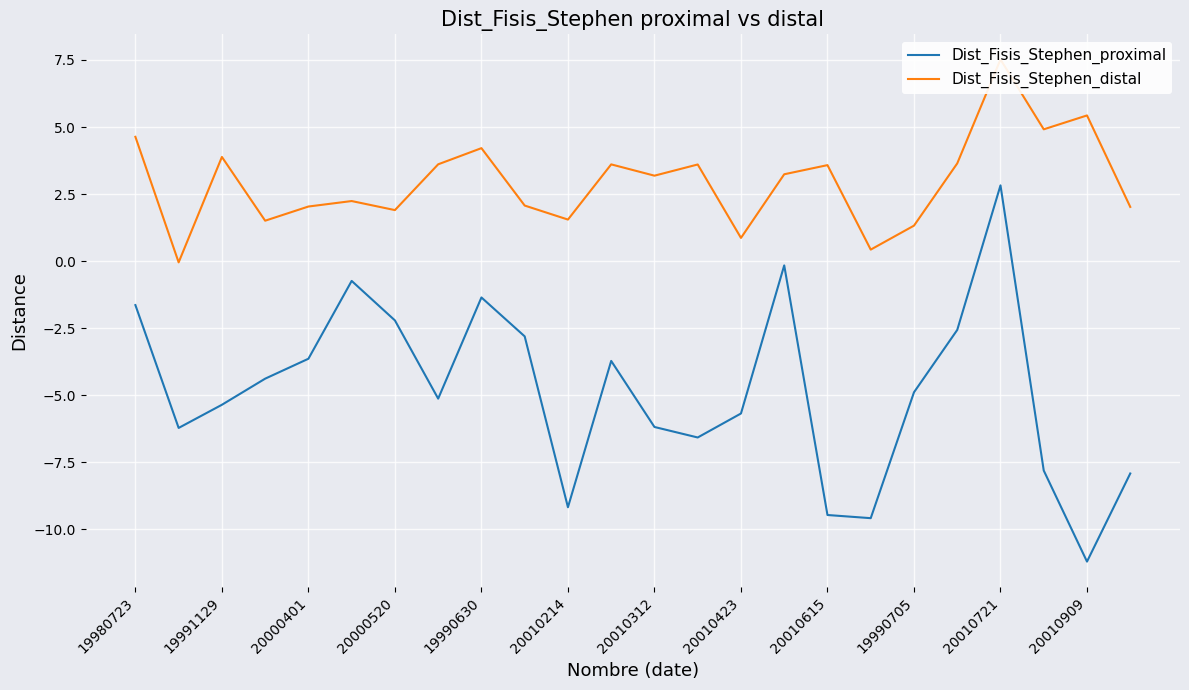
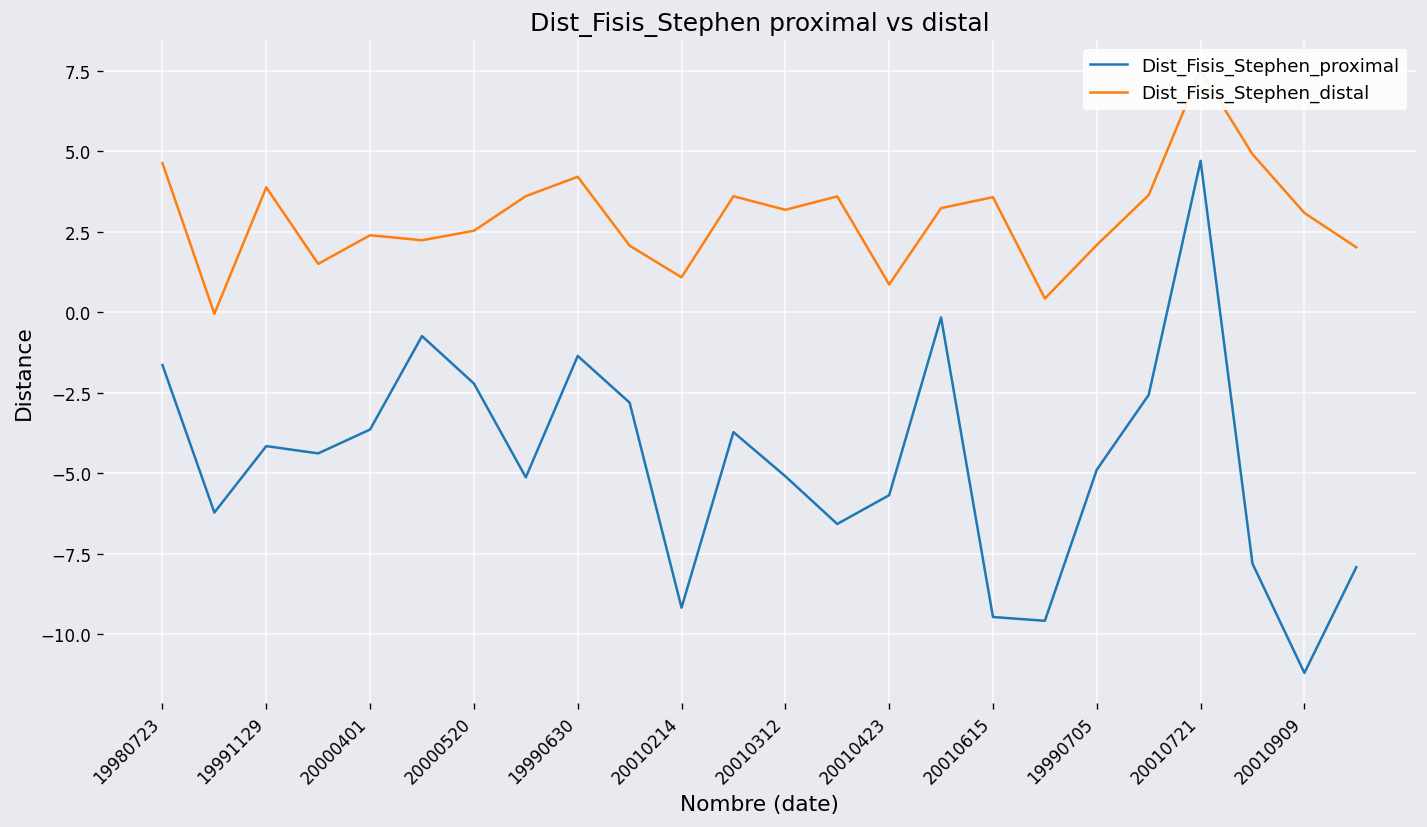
Dist_Fisis_Stephen_proximal, 19991129: -5.4 -> -4.2
Dist_Fisis_Stephen_distal, 20000401: 2.0 -> 2.4
Dist_Fisis_Stephen_distal, 20000520: 1.9 -> 2.5
Dist_Fisis_Stephen_distal, 20010214: 1.5 -> 1.1
Dist_Fisis_Stephen_proximal, 20010312: -6.2 -> -5.1
Dist_Fisis_Stephen_distal, 19990705: 1.3 -> 2.1
Dist_Fisis_Stephen_proximal, 20010721: 2.8 -> 4.7
Dist_Fisis_Stephen_distal, 20010909: 5.4 -> 3.1
